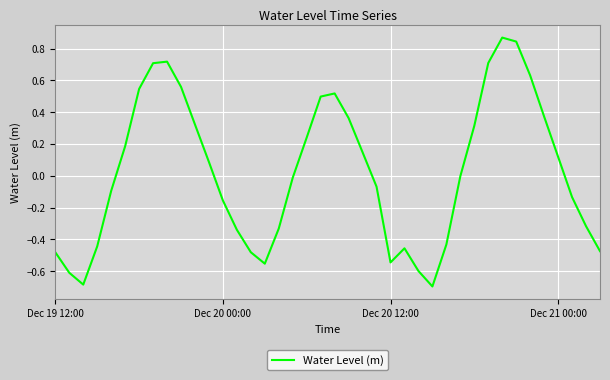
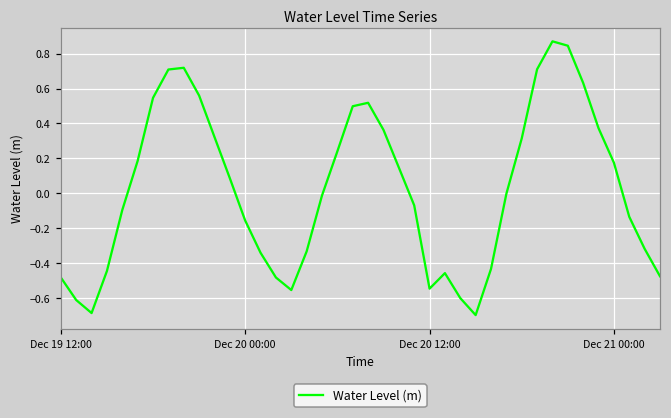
Dec 21 00:00: 0.12 -> 0.18
